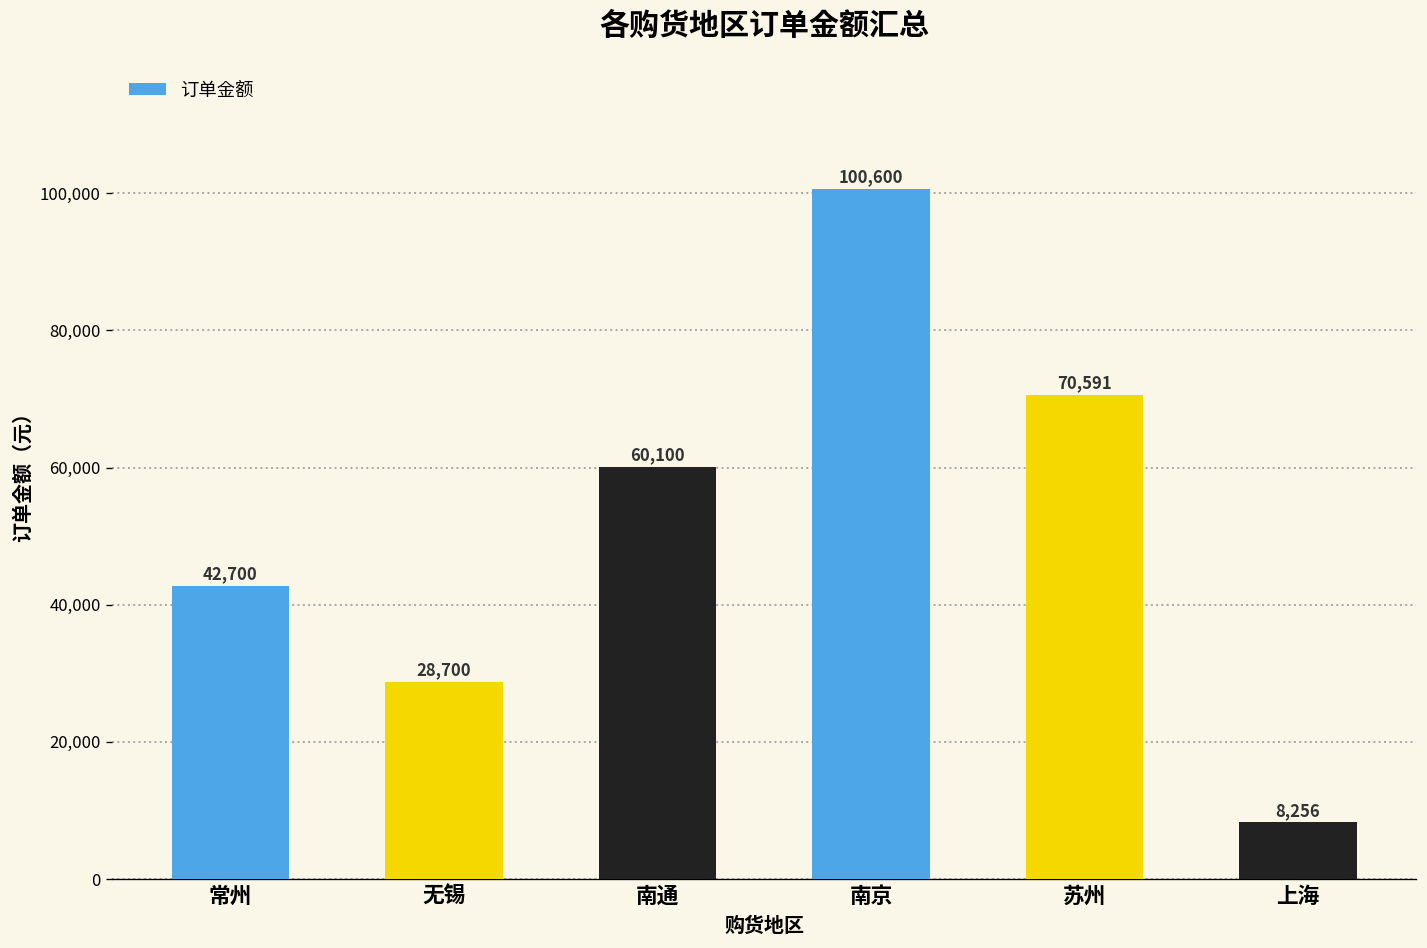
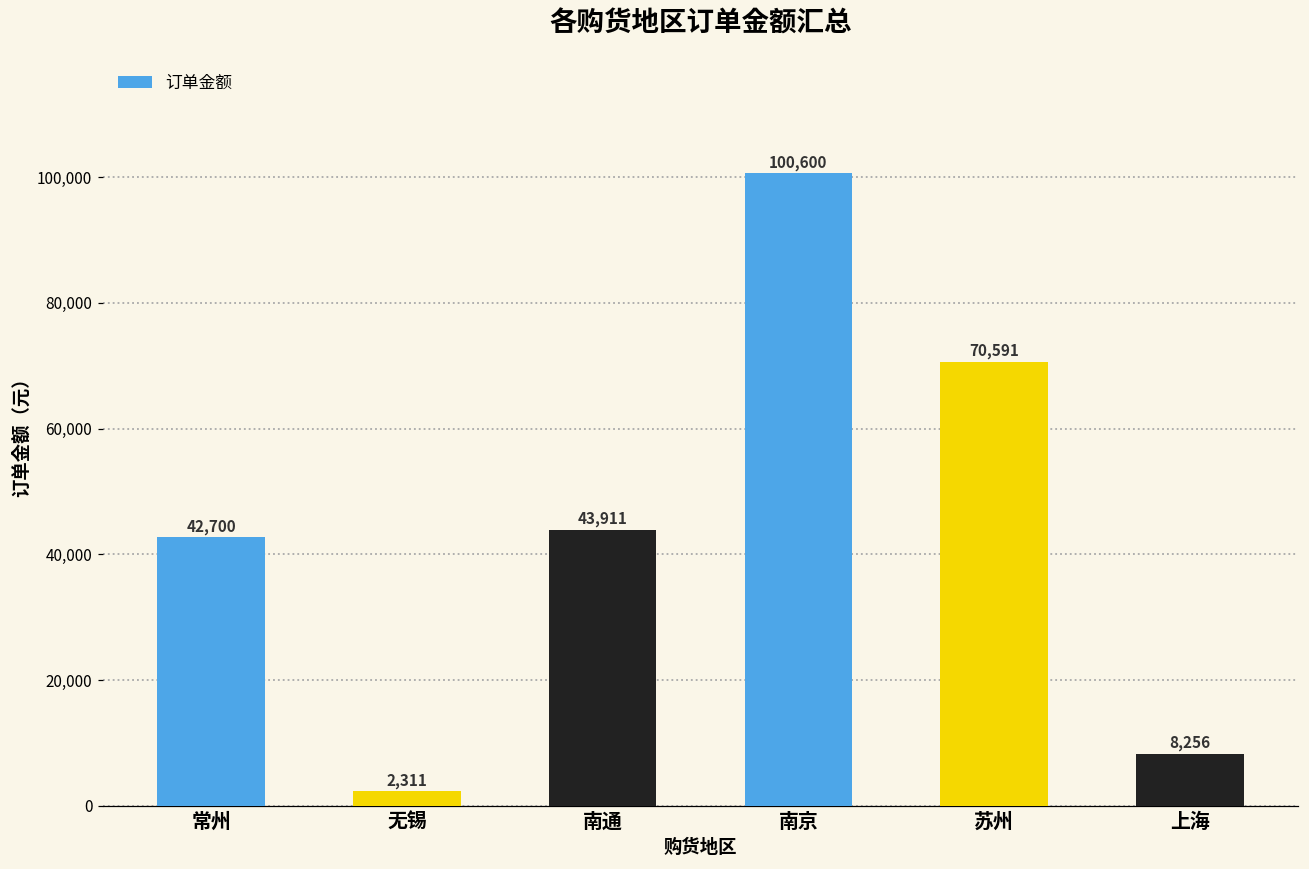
无锡: 28,700 -> 2,311
南通: 60,100 -> 43,911
